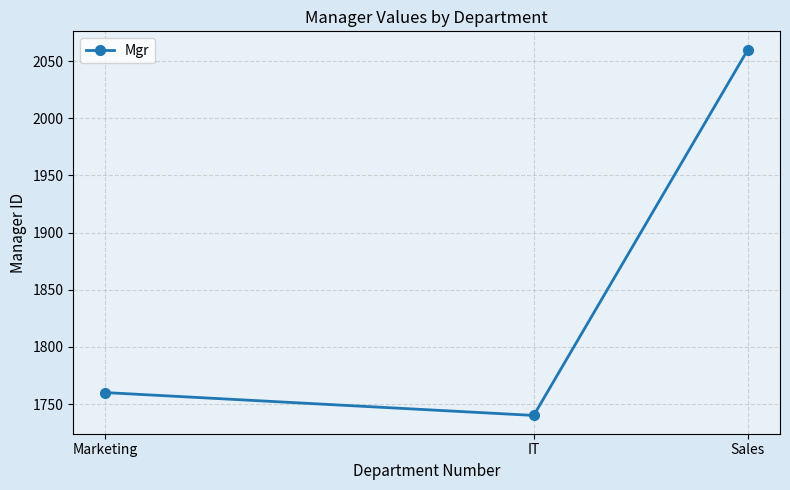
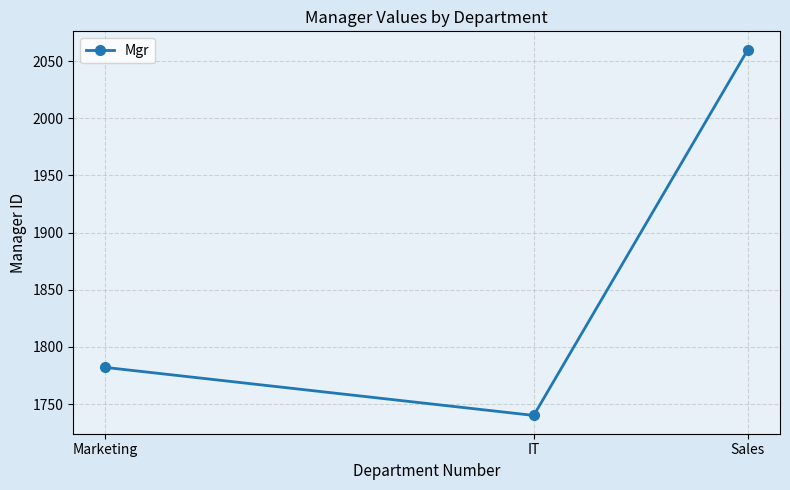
Marketing: 1760 -> 1782
